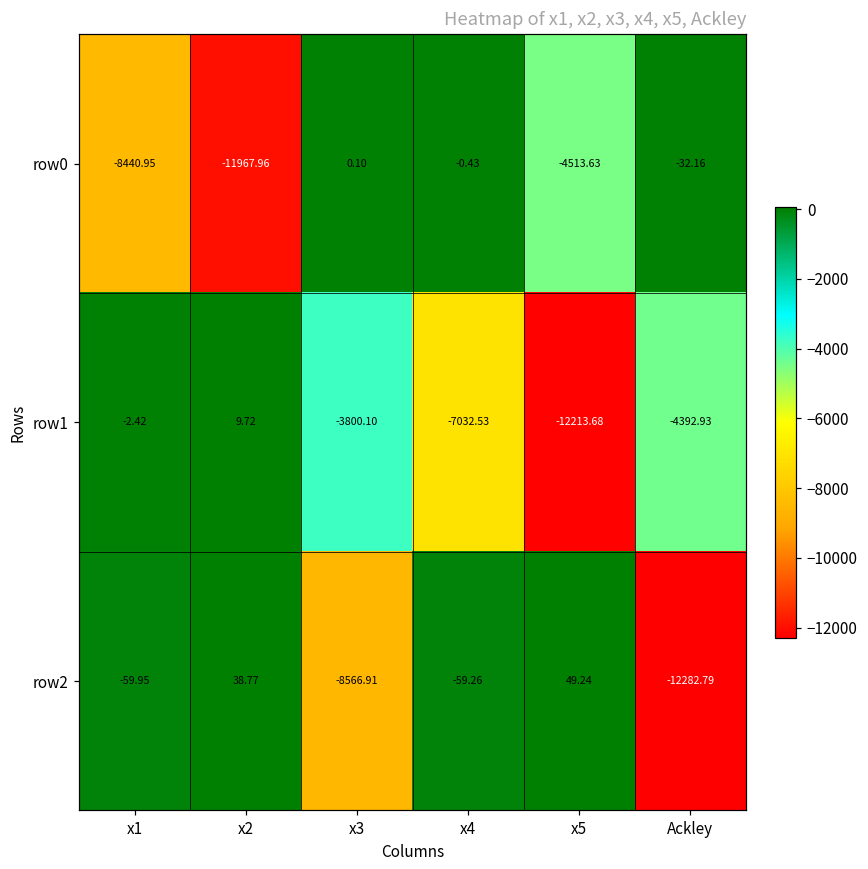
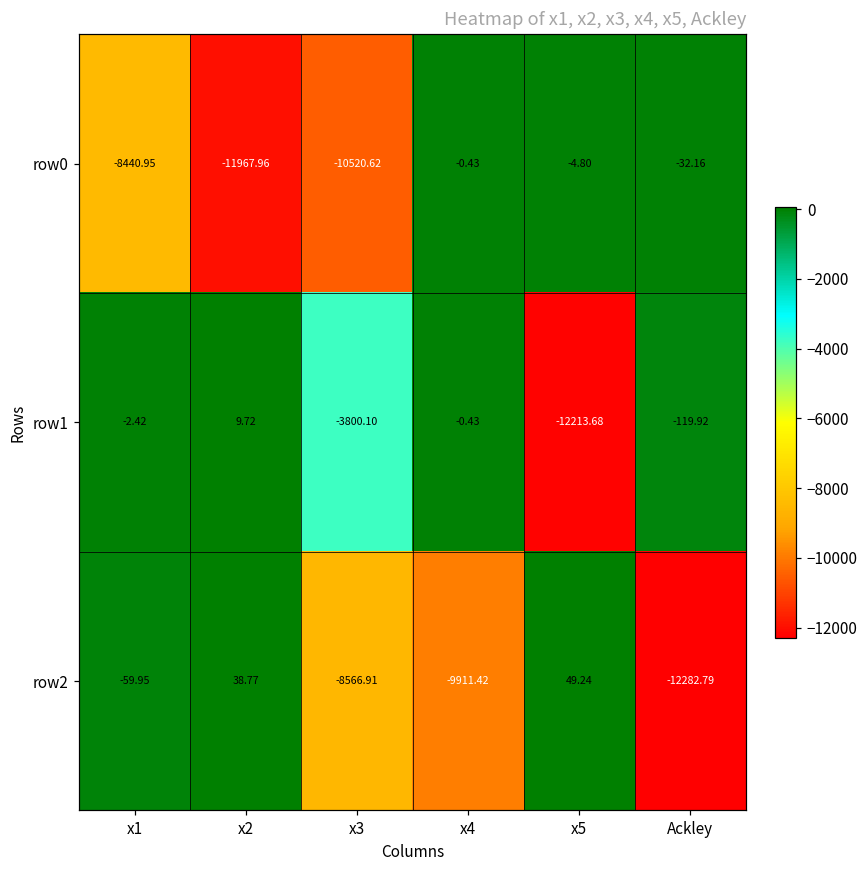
row0, x3: 0.10 -> -10520.62
row0, x5: -4513.63 -> -4.80
row1, x4: -7032.53 -> -0.43
row1, Ackley: -4392.93 -> -119.92
row2, x4: -59.26 -> -9911.42
